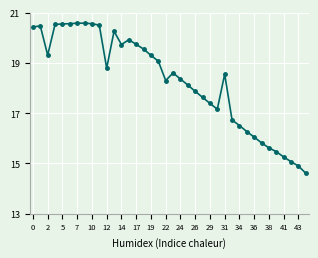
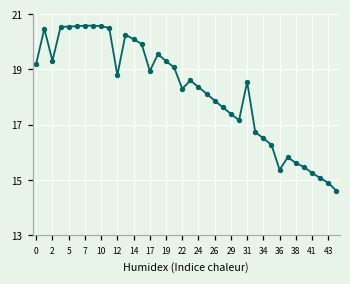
0: 20.4 -> 19.2
14: 19.7 -> 20.1
17: 19.7 -> 18.9
36: 16.1 -> 15.4
